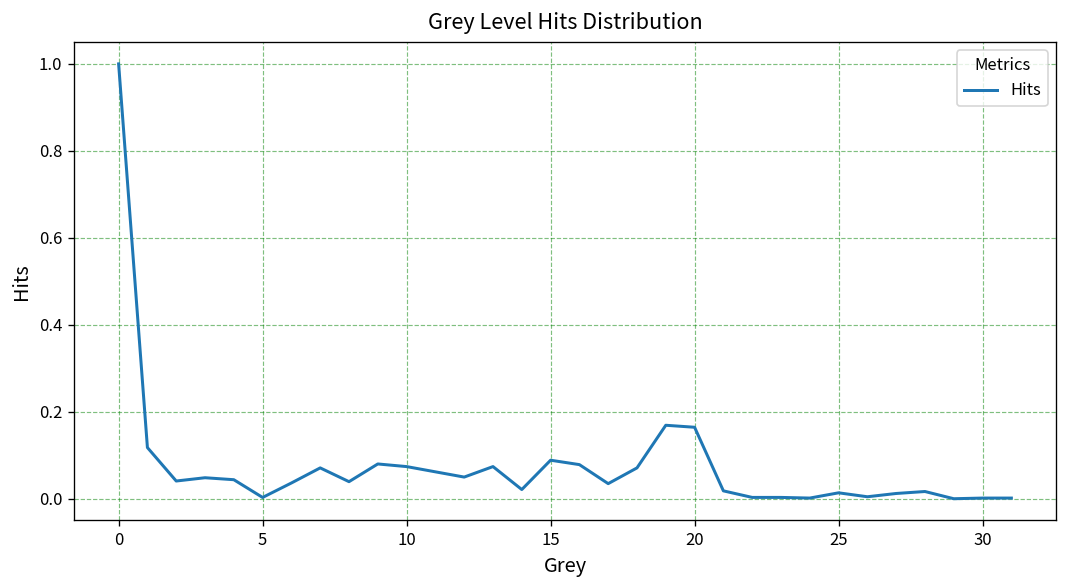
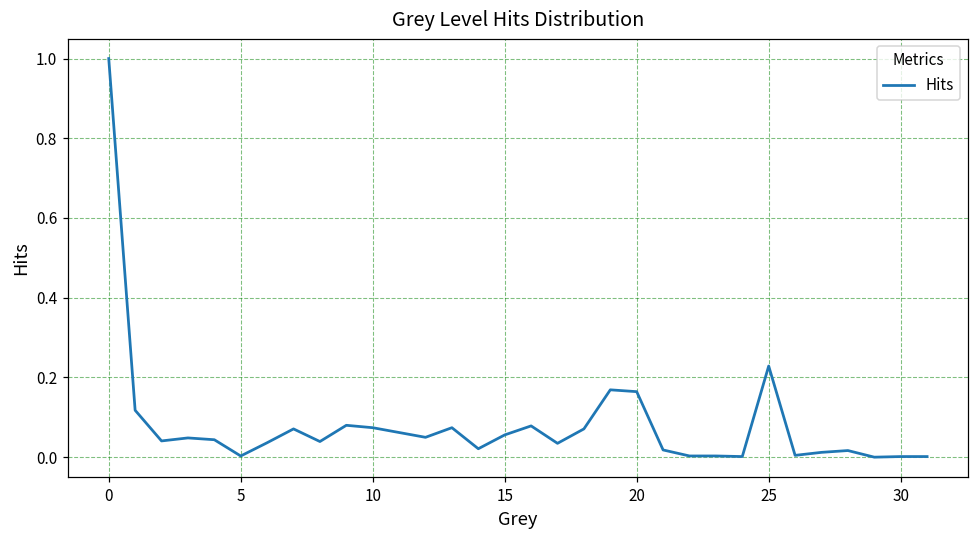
15: 0.09 -> 0.06
25: 0.01 -> 0.23
